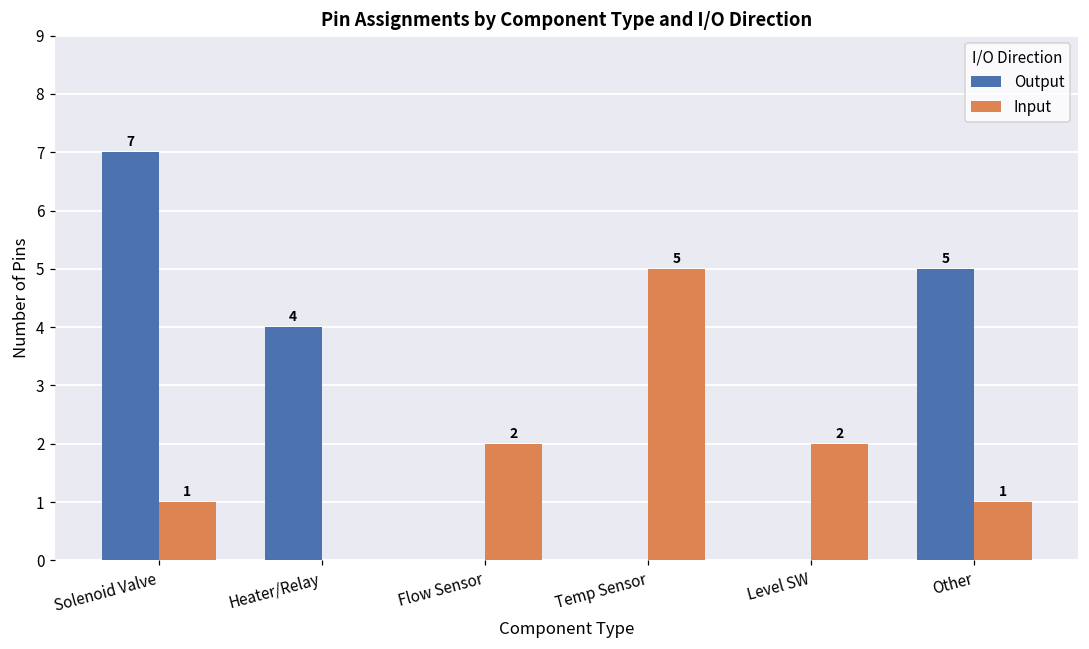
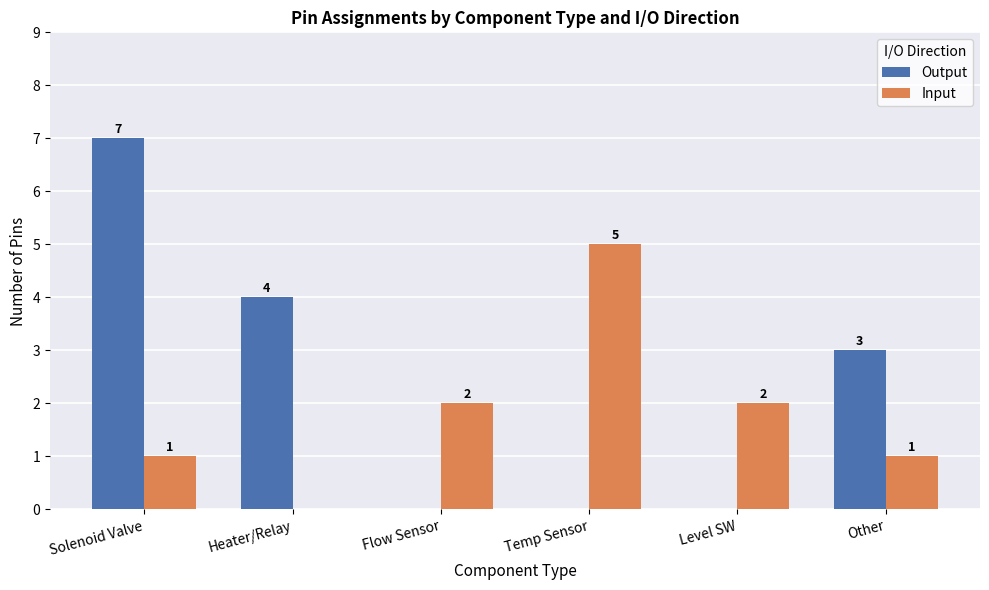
Output, Other: 5 -> 3
